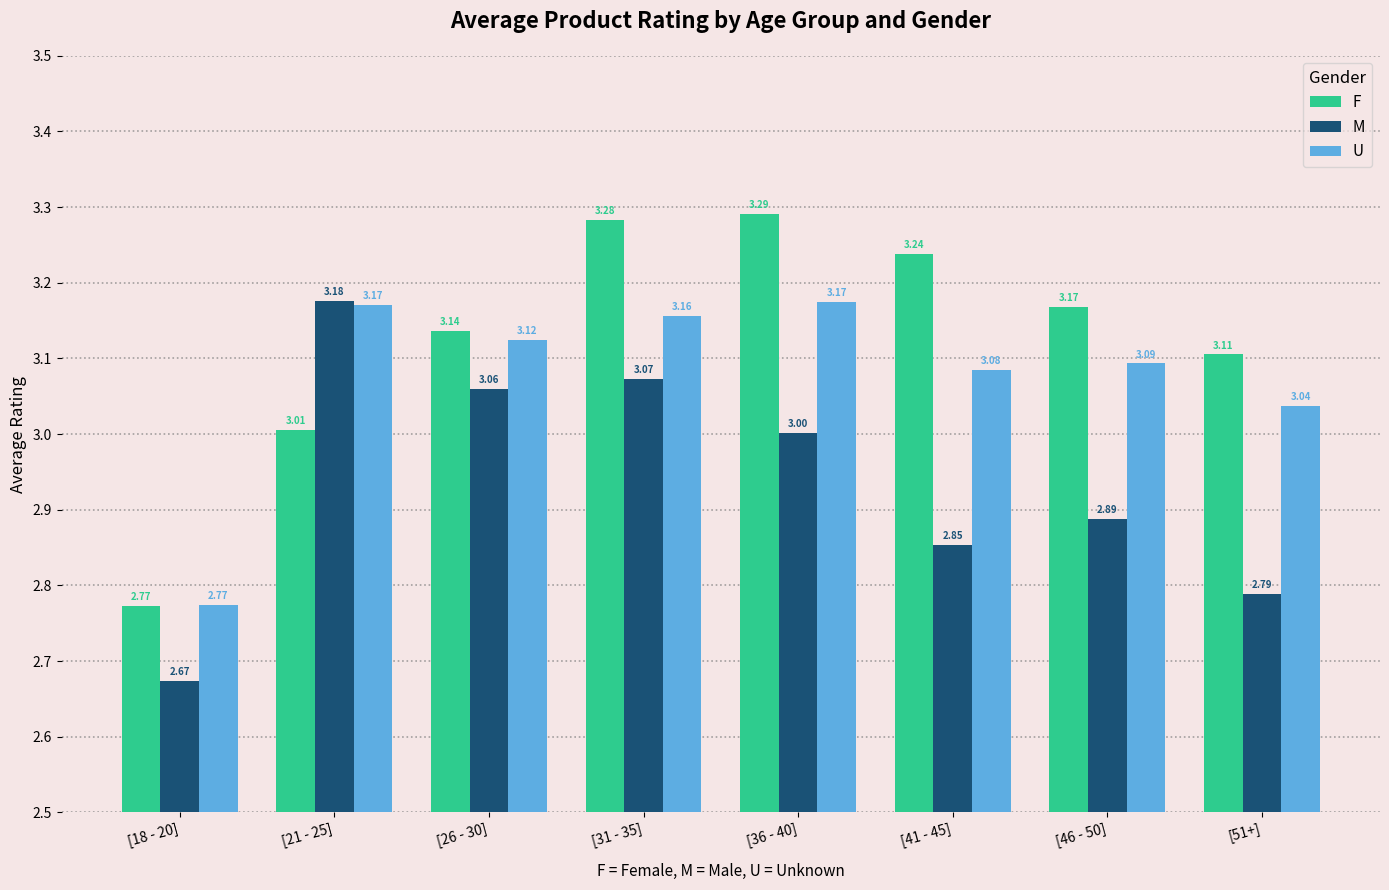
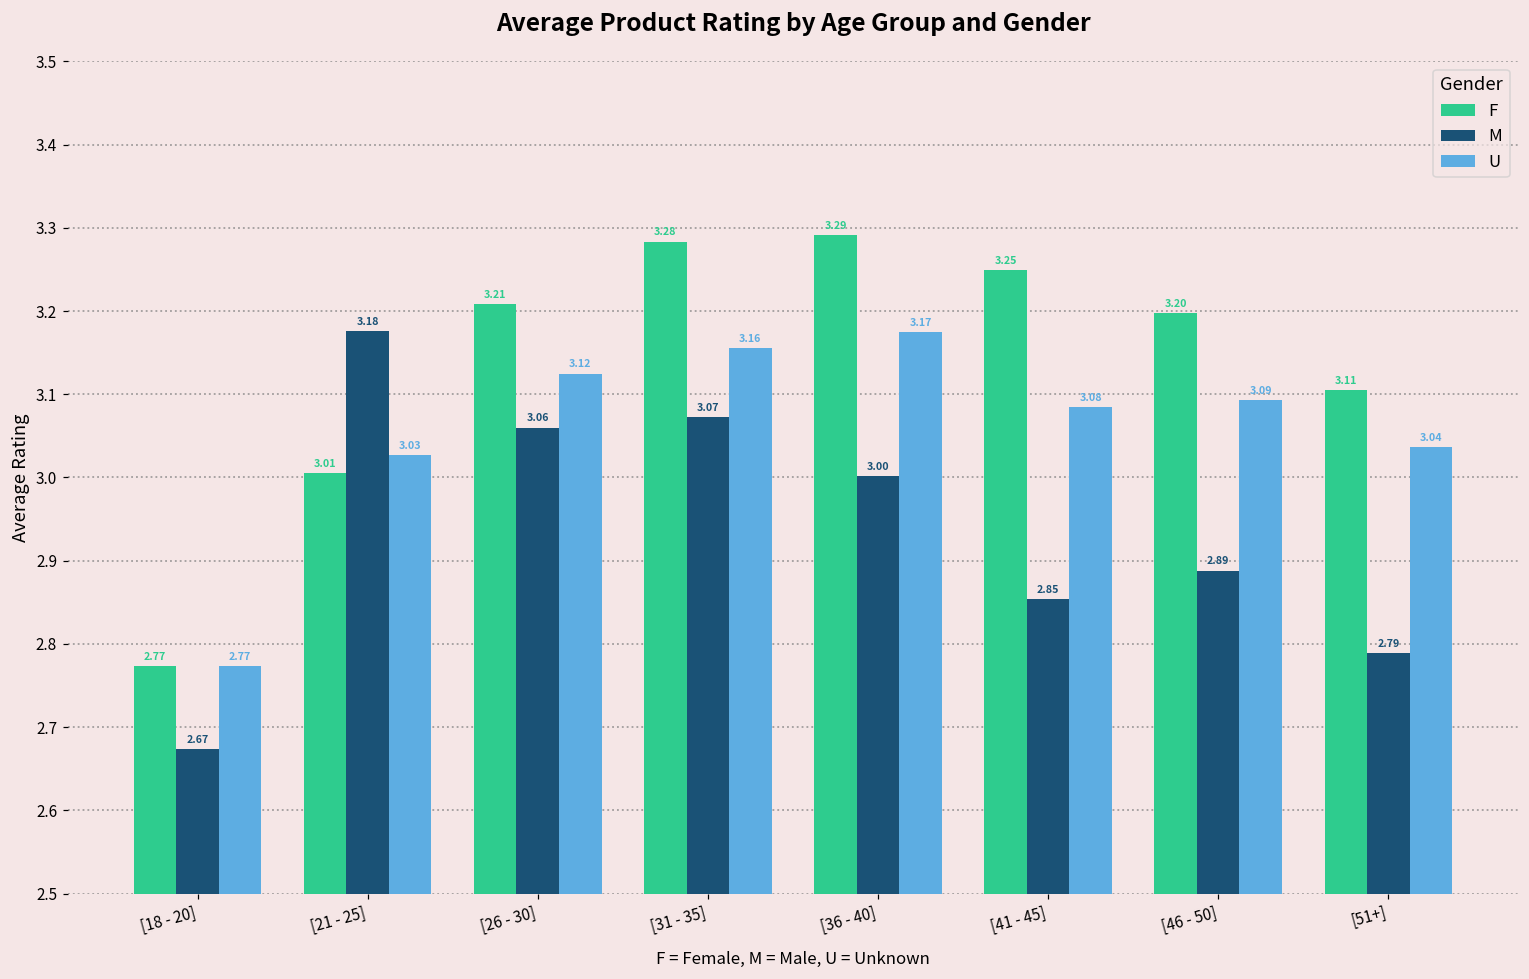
U, [21 - 25]: 3.17 -> 3.03
F, [26 - 30]: 3.14 -> 3.21
F, [41 - 45]: 3.24 -> 3.25
F, [46 - 50]: 3.17 -> 3.20
